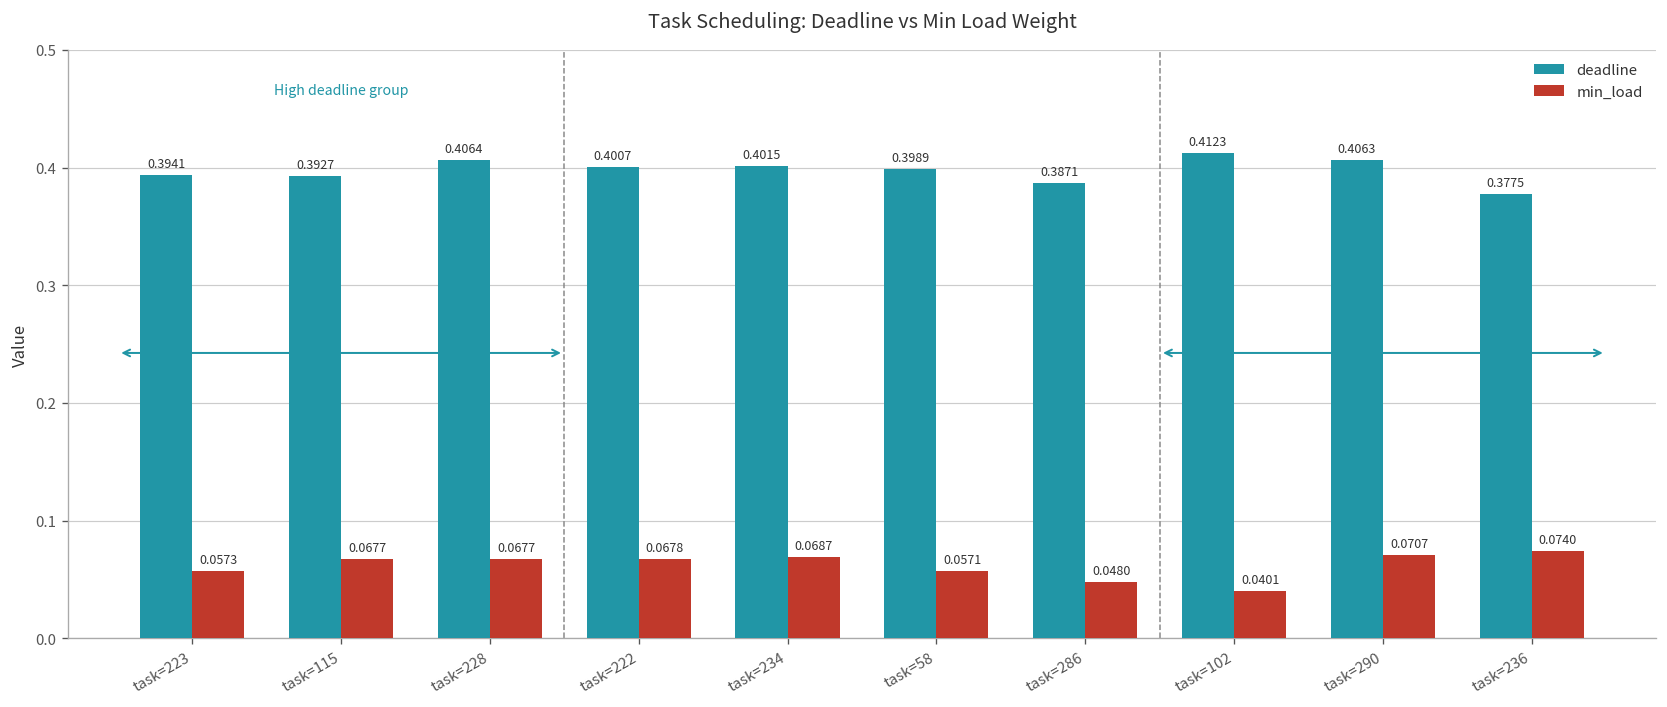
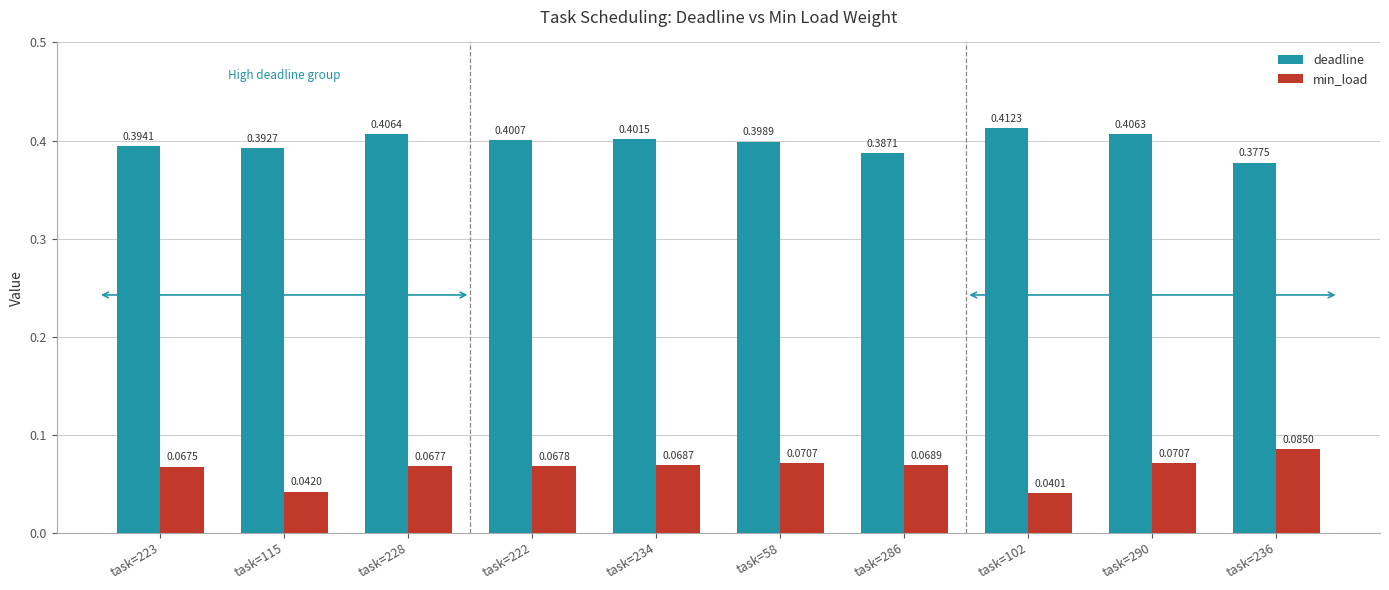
min_load, task=223: 0.0573 -> 0.0675
min_load, task=115: 0.0677 -> 0.0420
min_load, task=58: 0.0571 -> 0.0707
min_load, task=286: 0.0480 -> 0.0689
min_load, task=236: 0.0740 -> 0.0850
